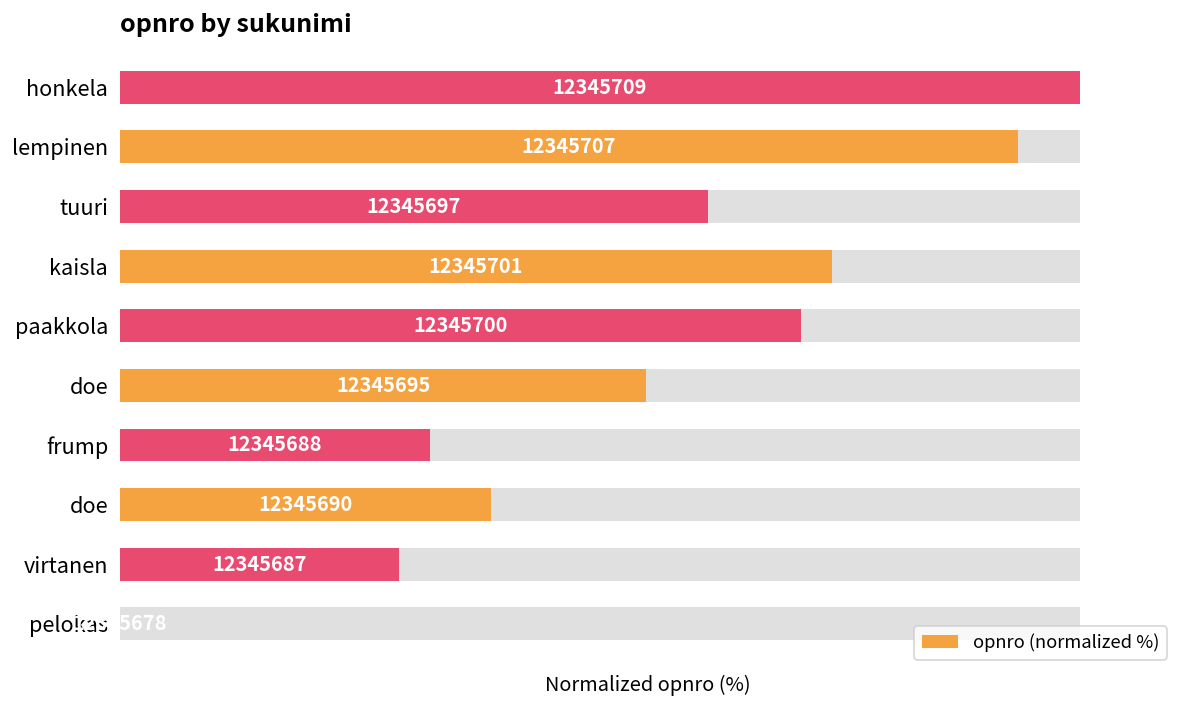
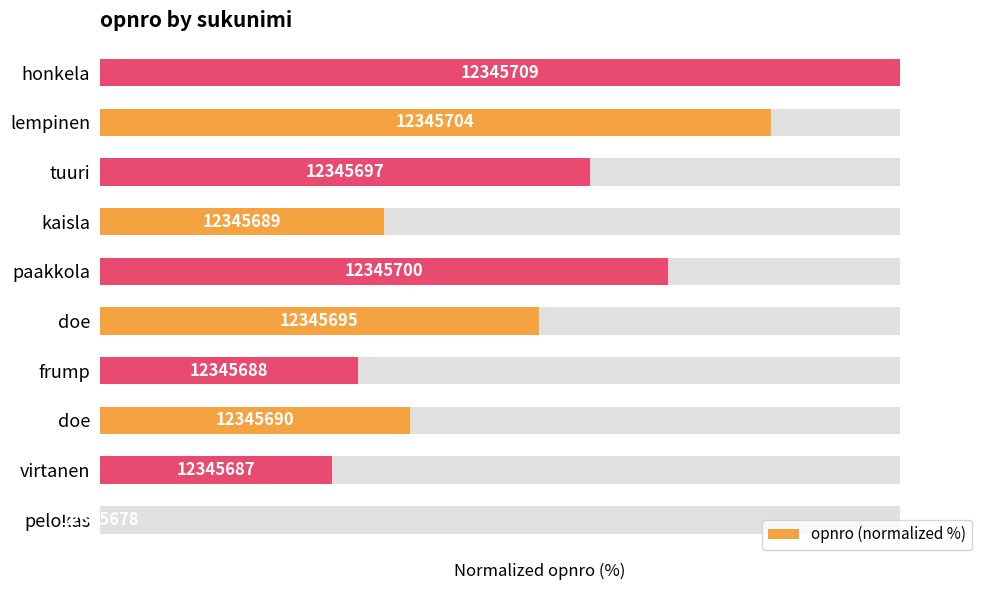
opnro (normalized %), lempinen: 12345707 -> 12345704
opnro (normalized %), kaisla: 12345701 -> 12345689
